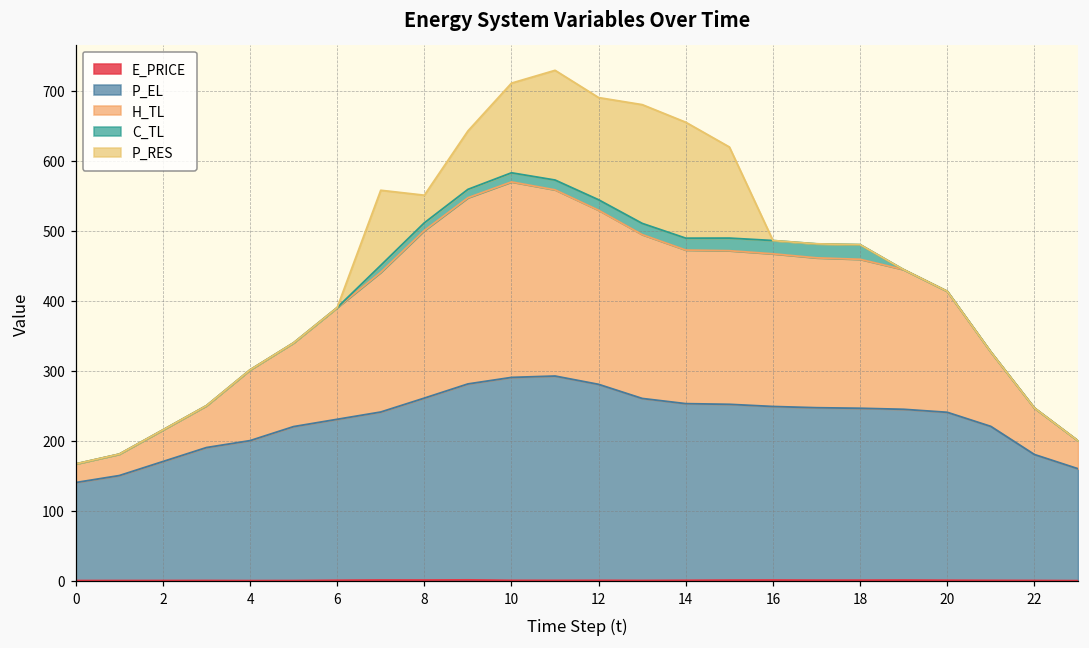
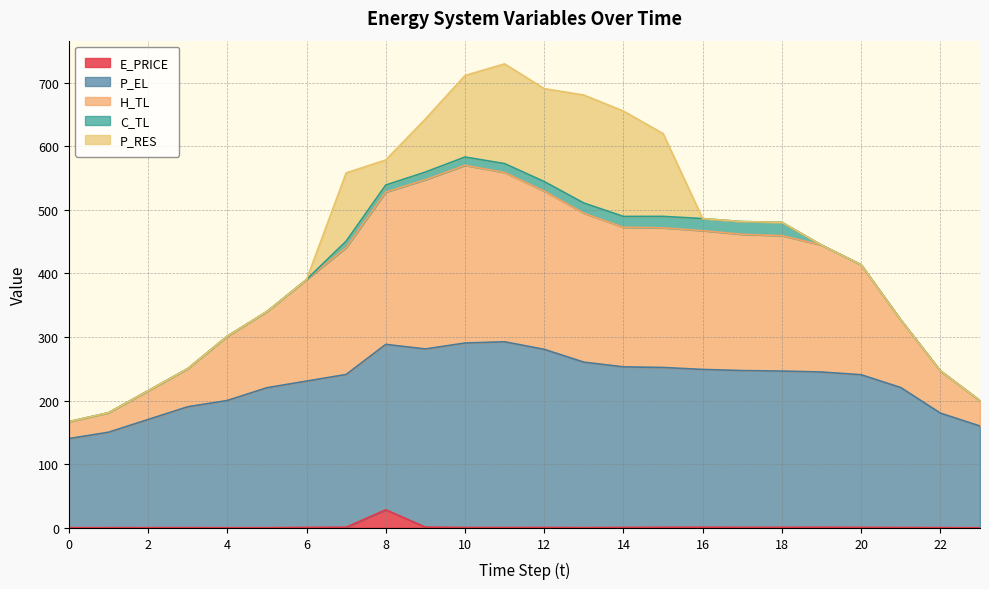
E_PRICE, 8: 0 -> 30
